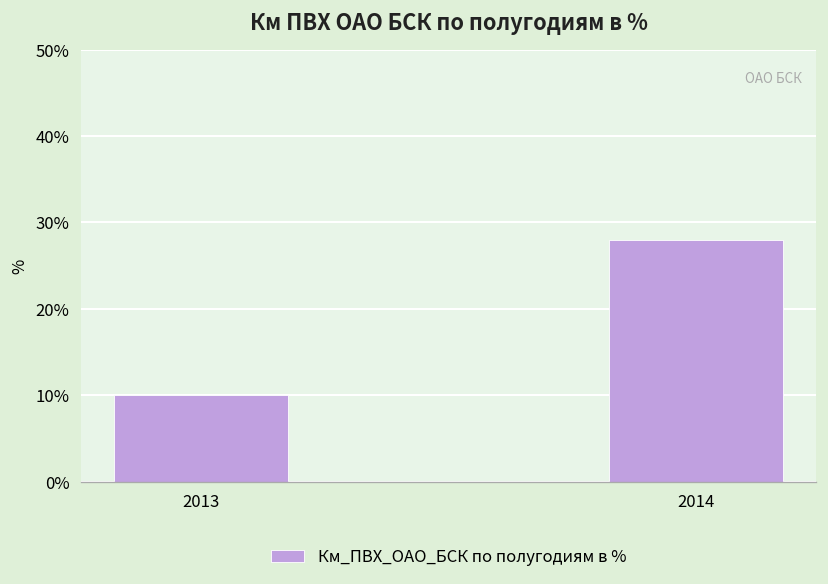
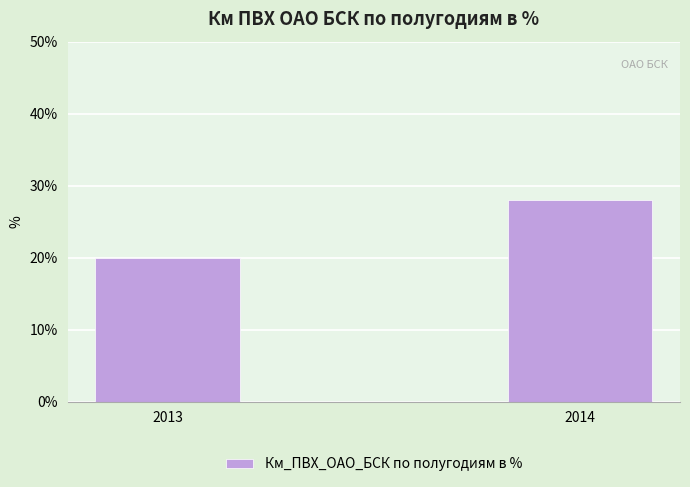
2013: 10% -> 20%
